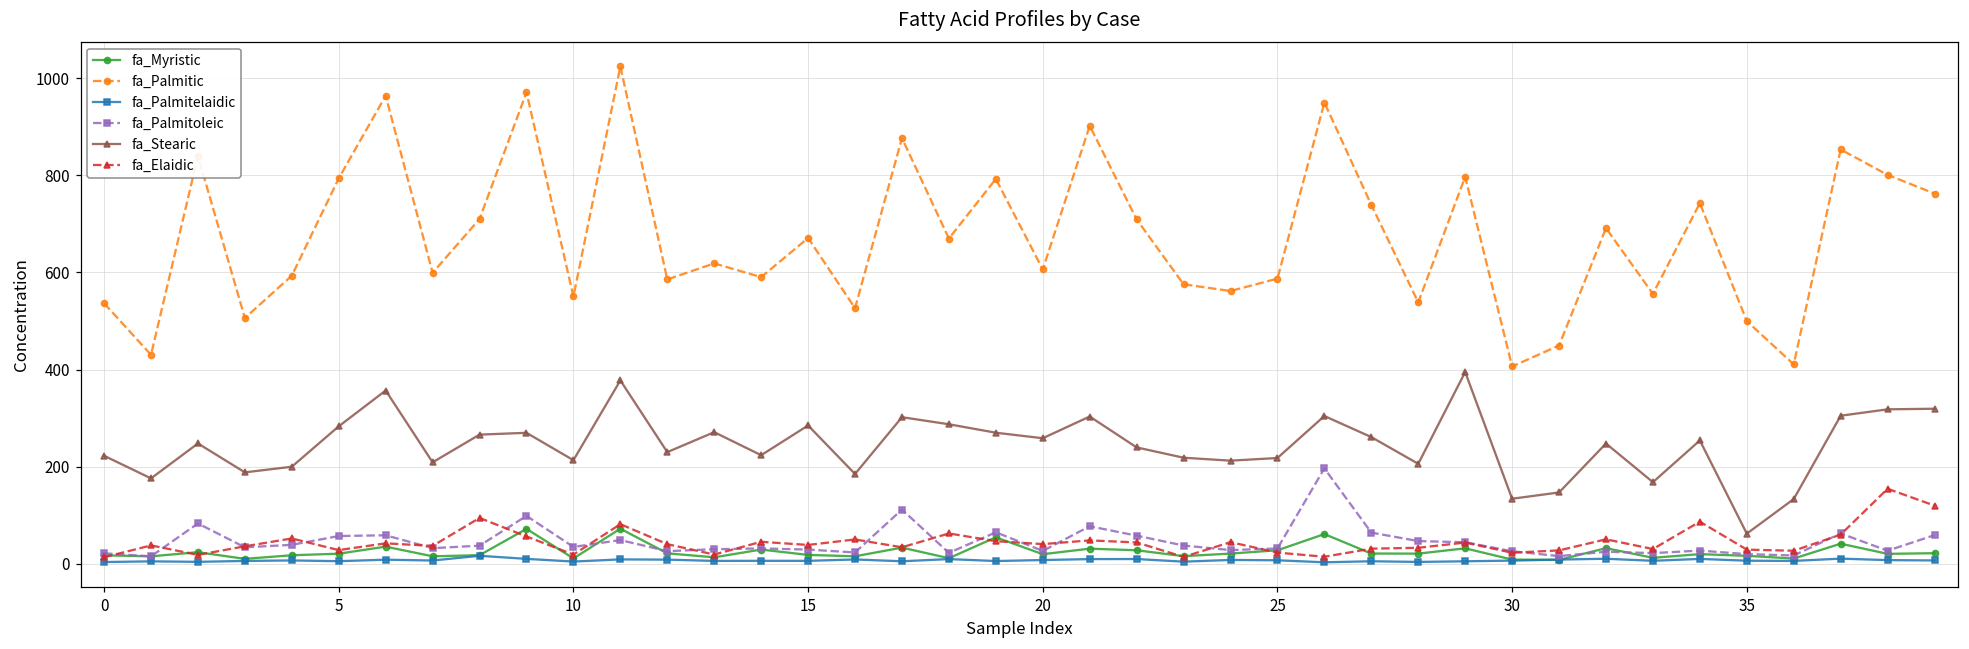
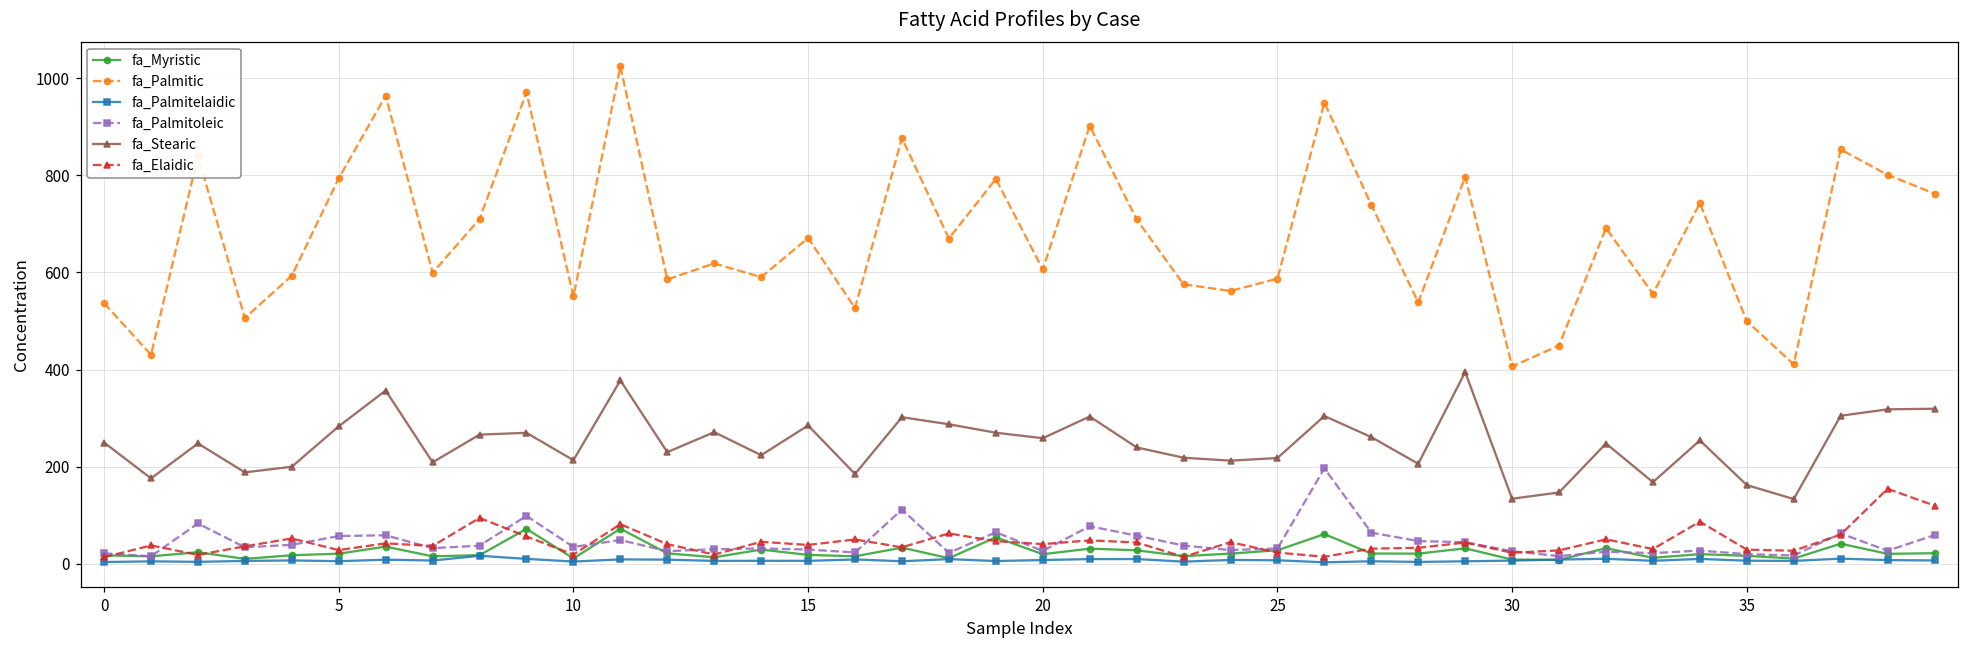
fa_Stearic, 0: 220 -> 250
fa_Stearic, 35: 60 -> 160
